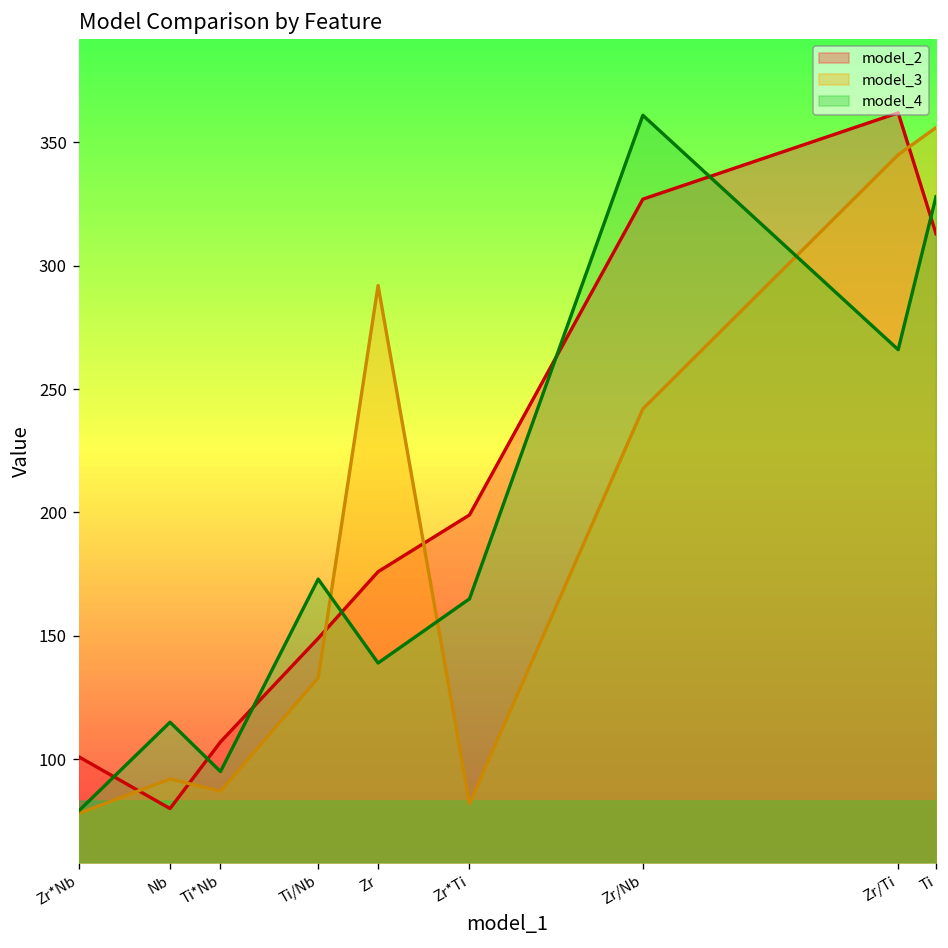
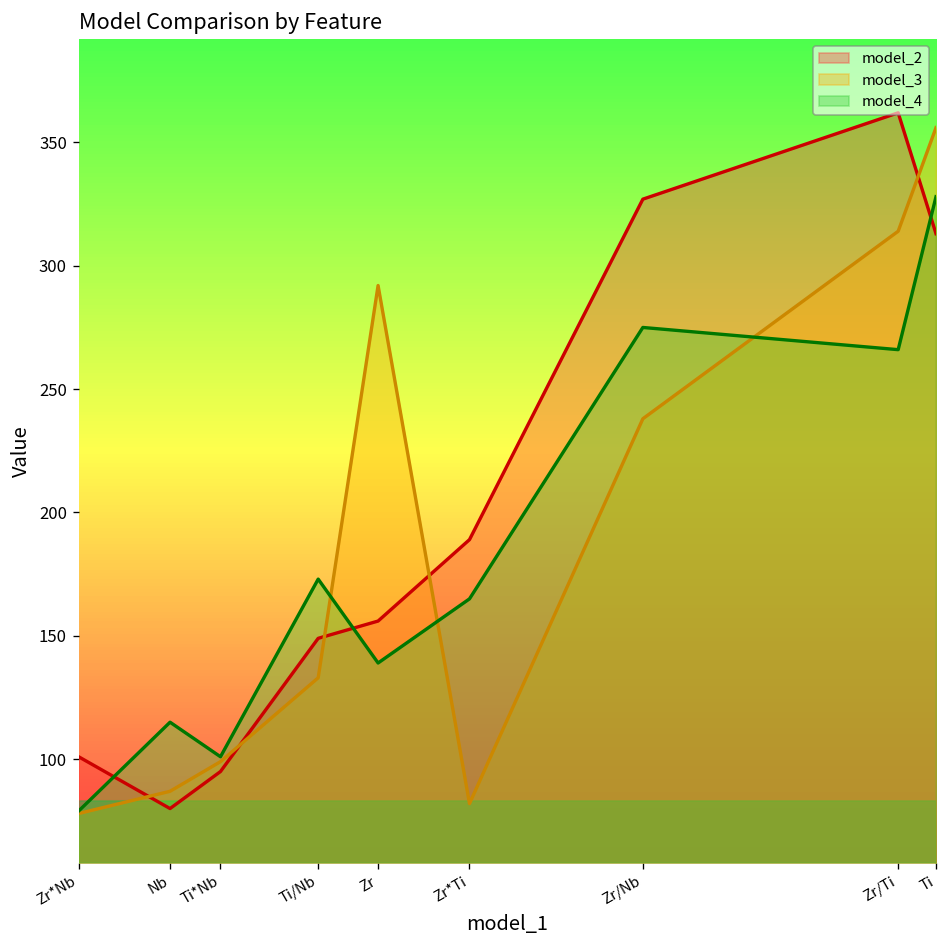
model_3, Nb: 92 -> 87
model_2, Ti*Nb: 107 -> 95
model_3, Ti*Nb: 87 -> 99
model_4, Ti*Nb: 95 -> 101
model_2, Zr: 176 -> 156
model_2, Zr*Ti: 199 -> 189
model_3, Zr/Nb: 242 -> 238
model_4, Zr/Nb: 361 -> 275
model_3, Zr/Ti: 345 -> 314
